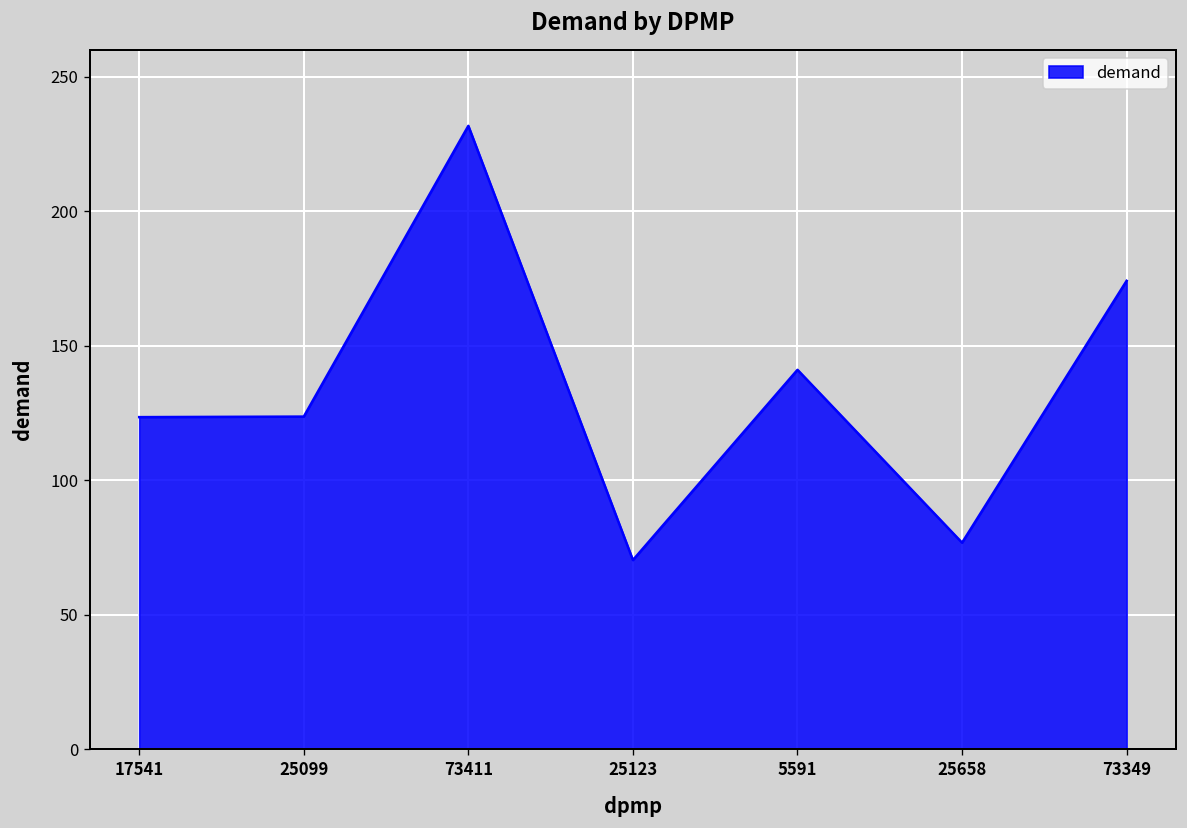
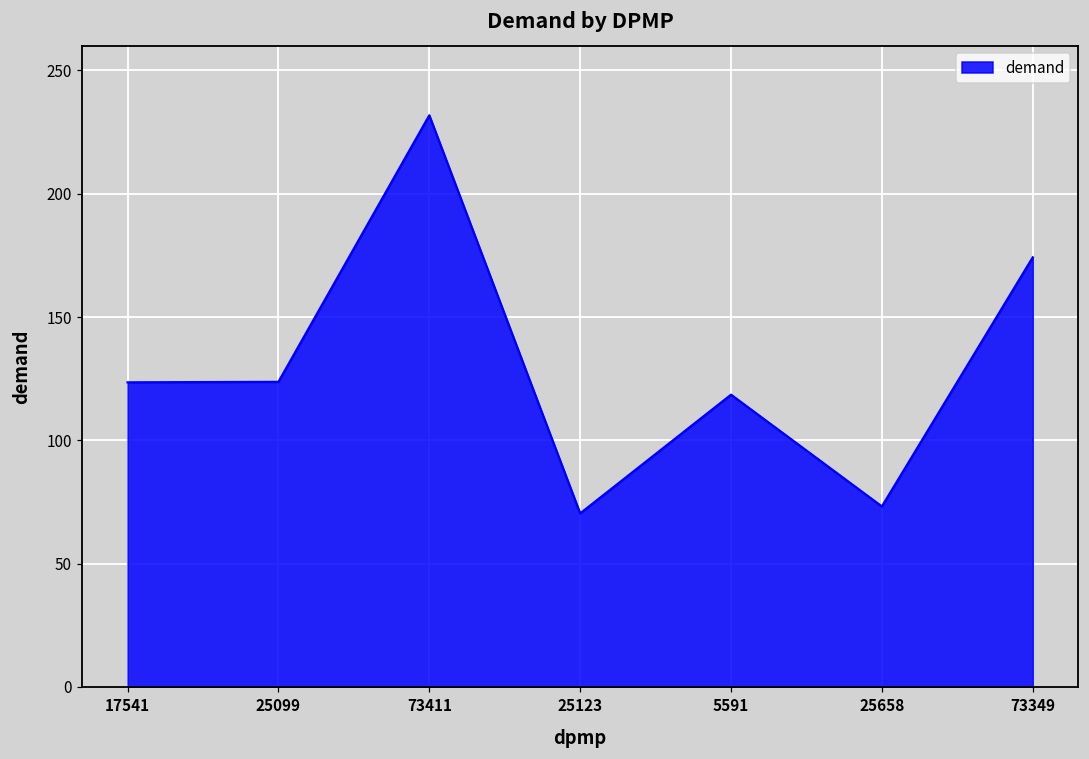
5591: 141 -> 118
25658: 77 -> 73
